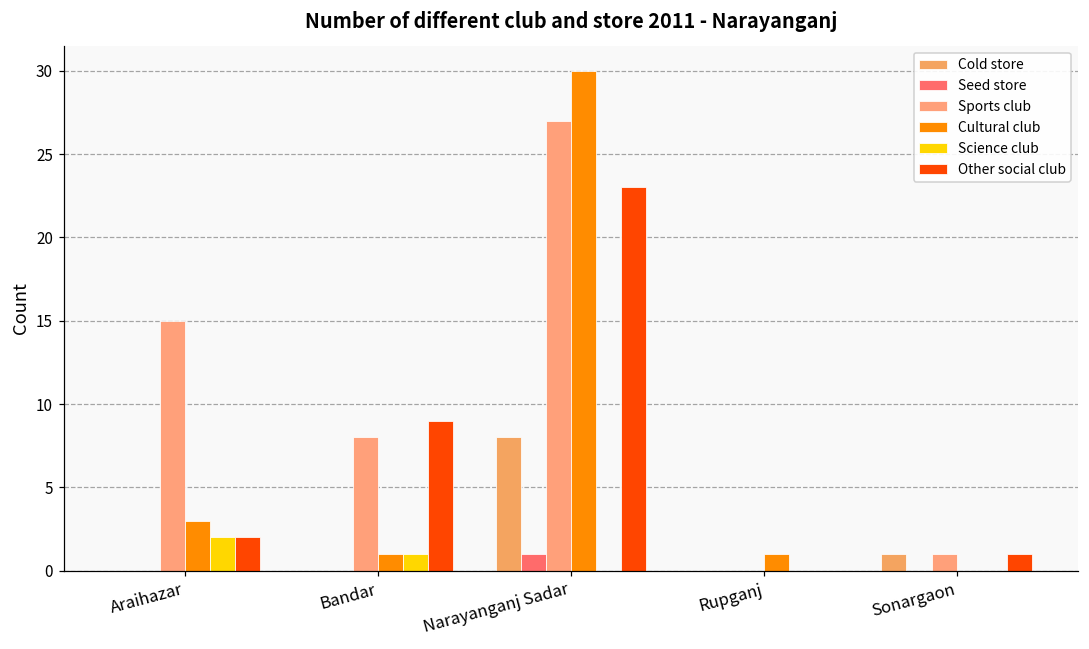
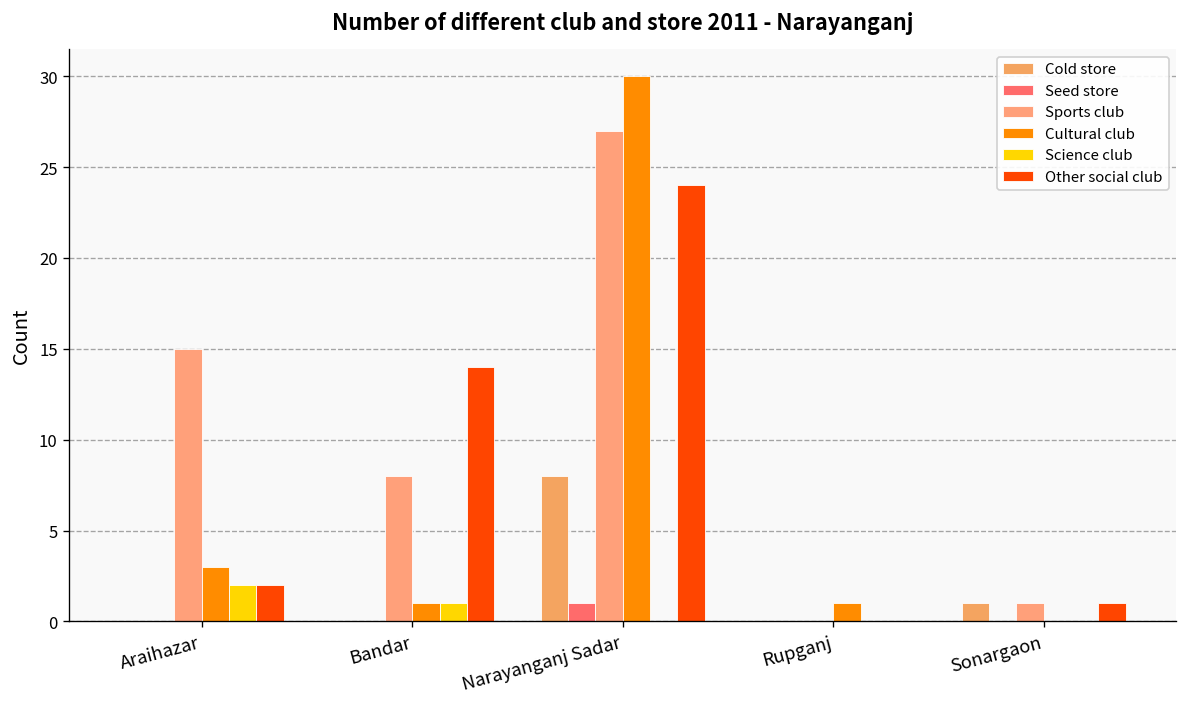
Other social club, Bandar: 9 -> 14
Other social club, Narayanganj Sadar: 23 -> 24
